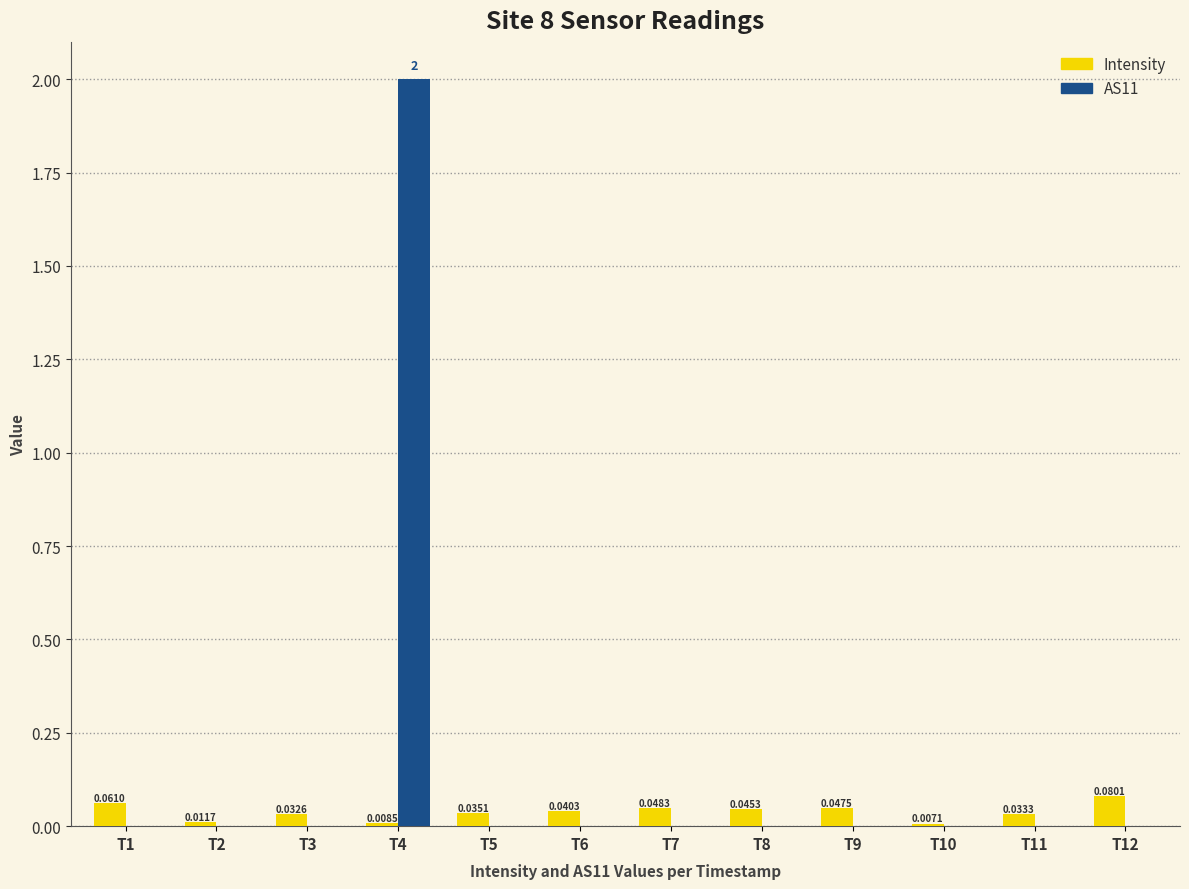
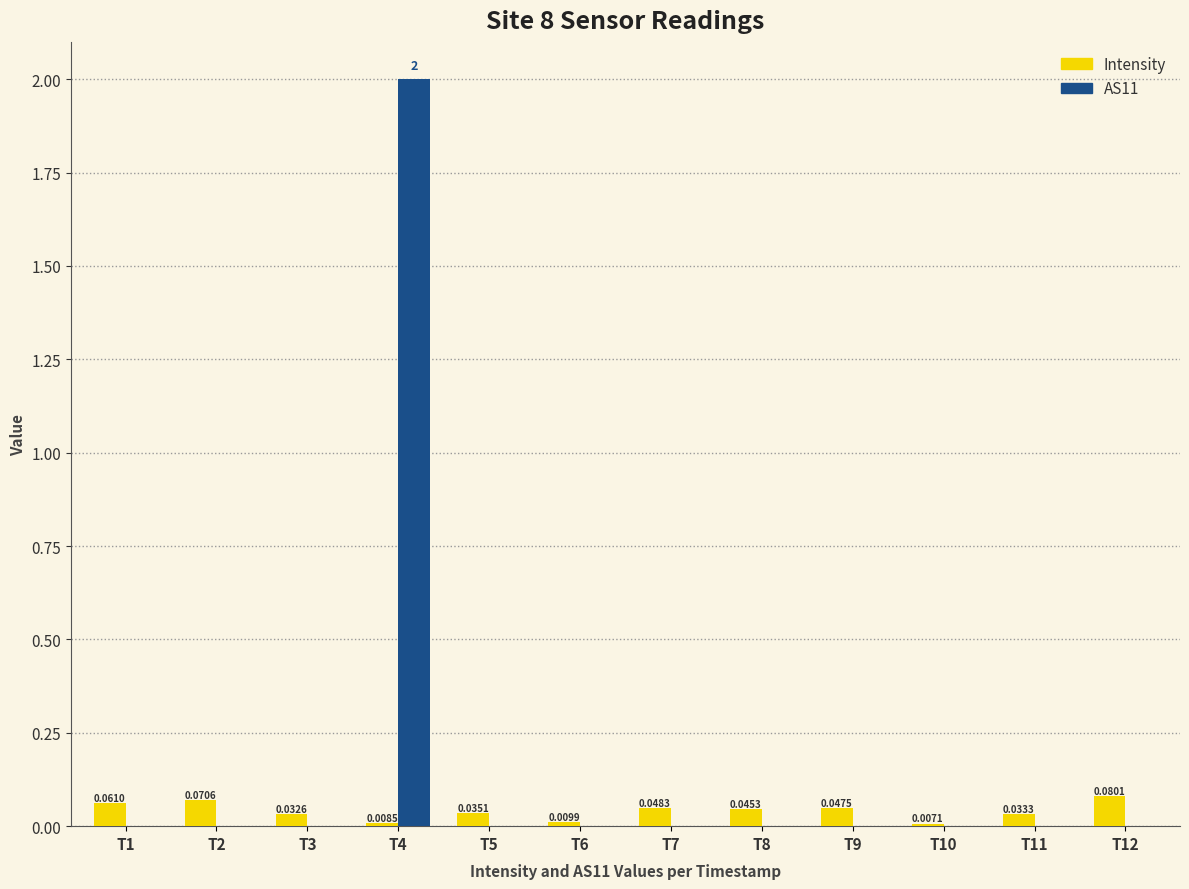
Intensity, T2: 0.0117 -> 0.0706
Intensity, T6: 0.0403 -> 0.0099
